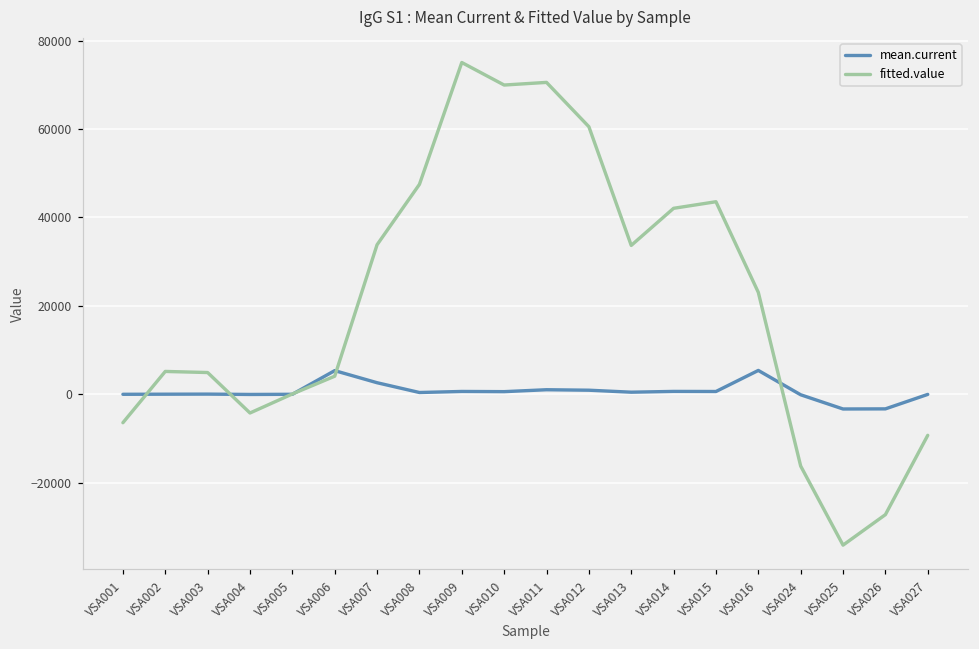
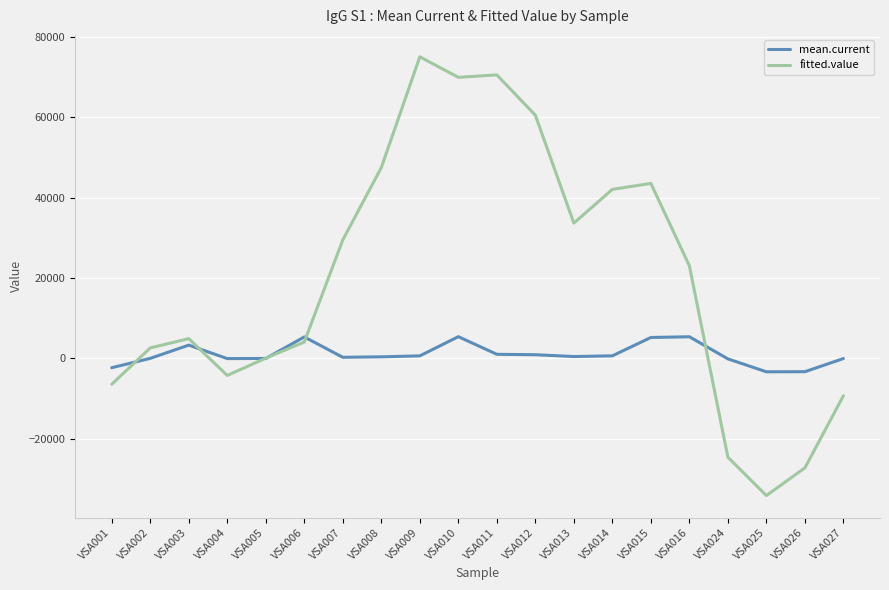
mean.current, VSA001: 0 -> -2000
fitted.value, VSA002: 5000 -> 3000
mean.current, VSA003: 0 -> 3000
mean.current, VSA007: 3000 -> 0
fitted.value, VSA007: 34000 -> 29000
mean.current, VSA010: 1000 -> 5000
mean.current, VSA015: 1000 -> 5000
fitted.value, VSA024: -16000 -> -25000
